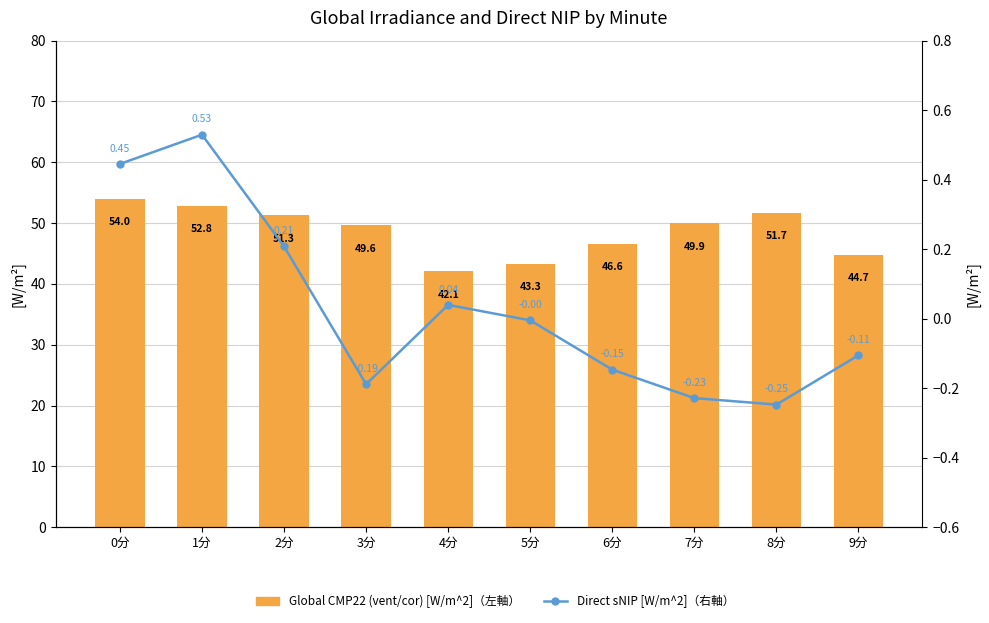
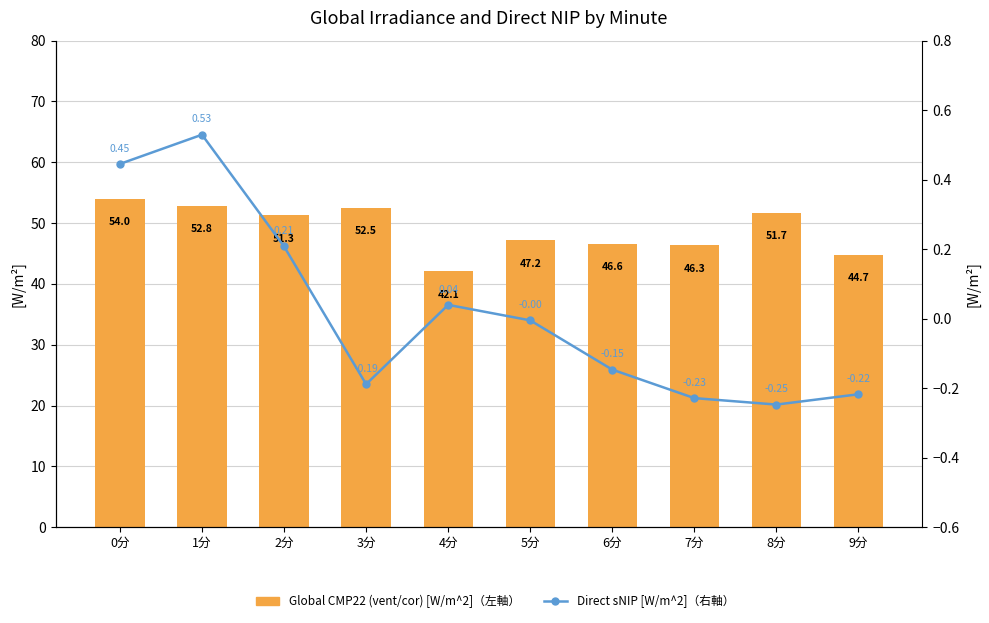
Global CMP22 (vent/cor) [W/m^2]（左軸）, 3分: 49.6 -> 52.5
Global CMP22 (vent/cor) [W/m^2]（左軸）, 5分: 43.3 -> 47.2
Global CMP22 (vent/cor) [W/m^2]（左軸）, 7分: 49.9 -> 46.3
Direct sNIP [W/m^2]（右軸）, 9分: -0.11 -> -0.22
